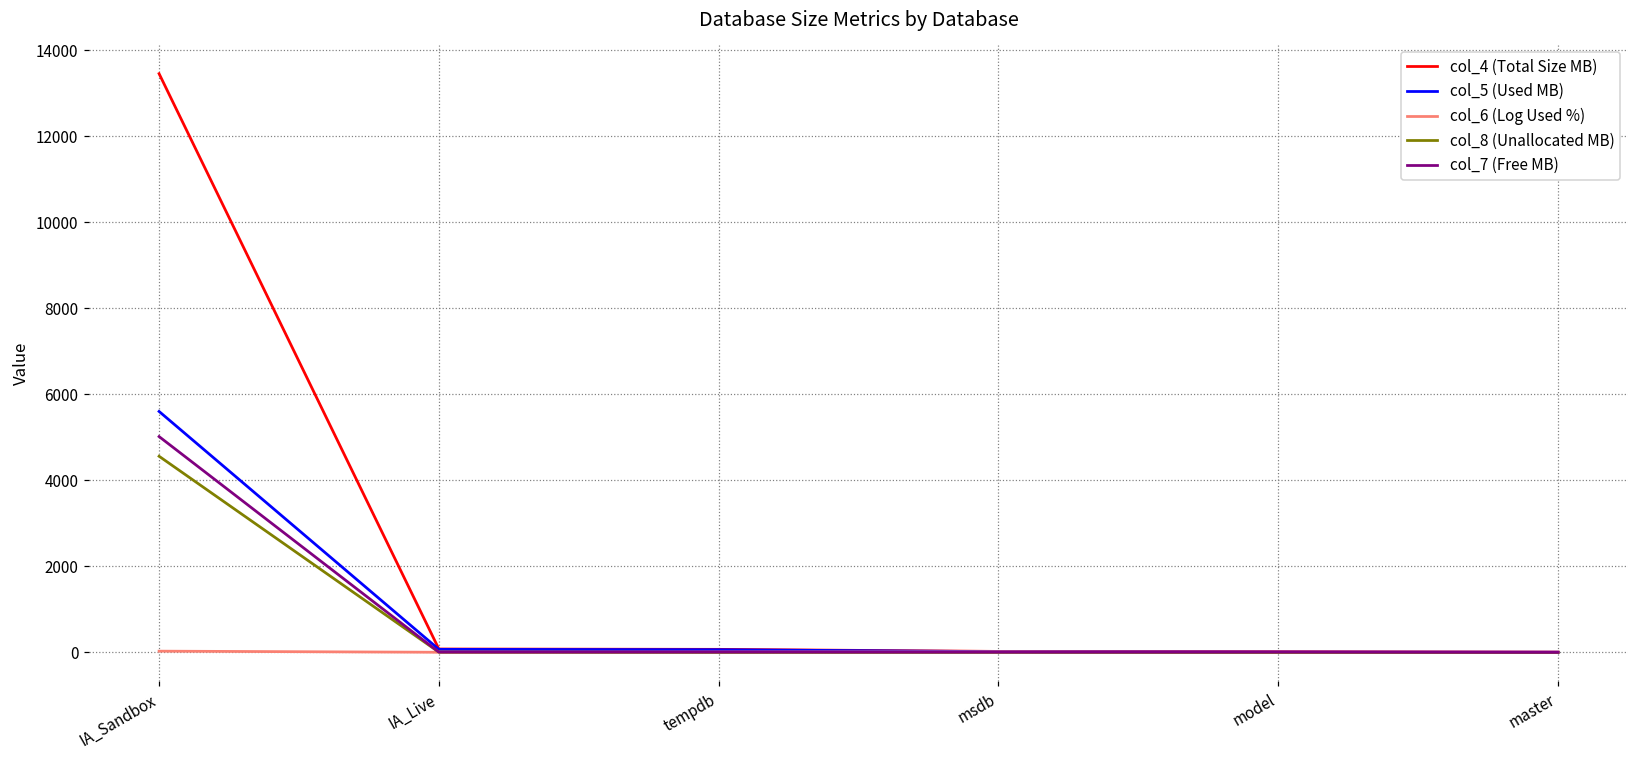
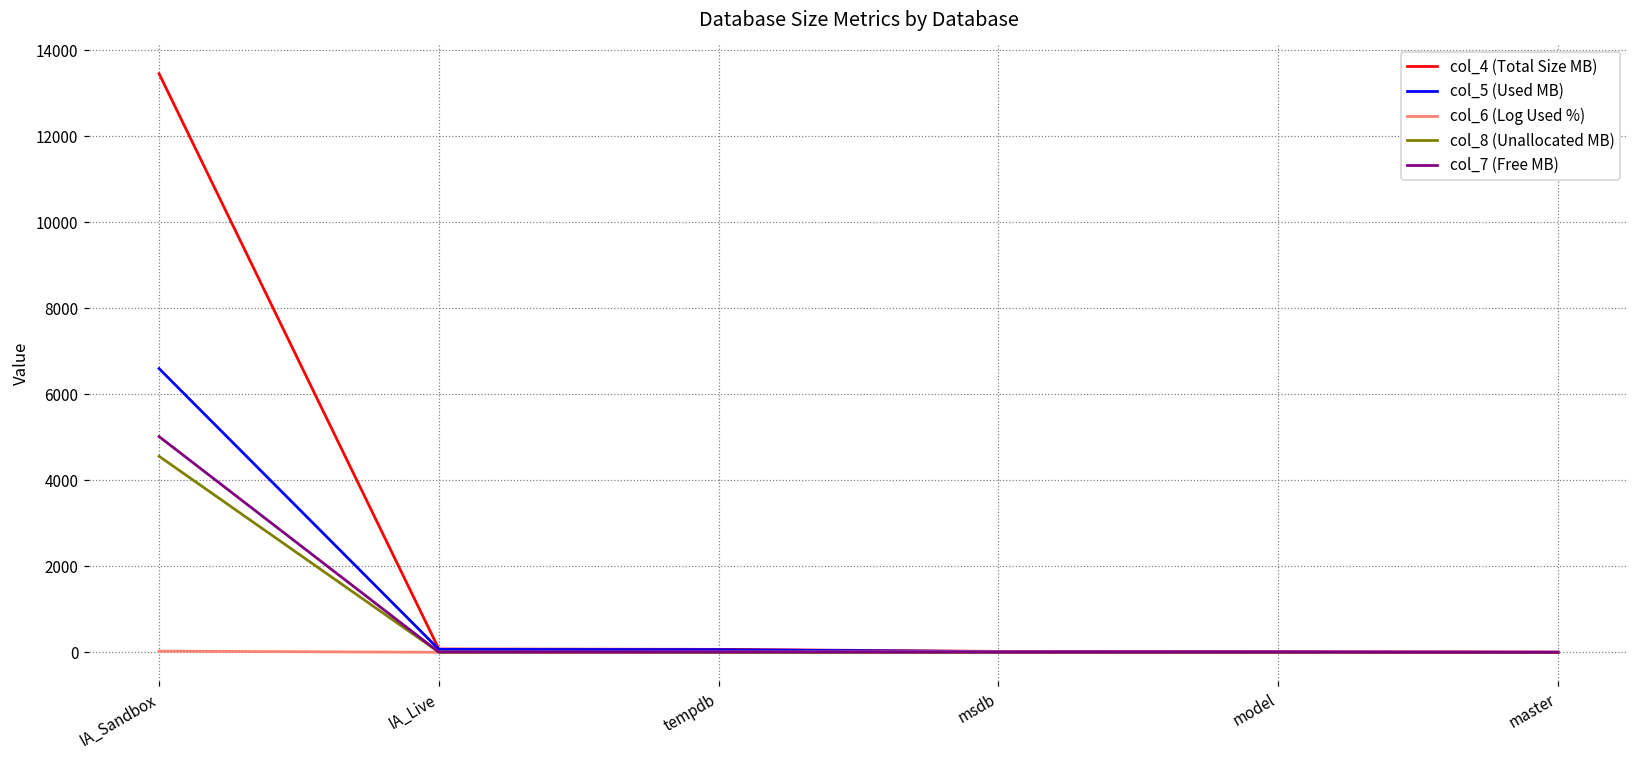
col_5 (Used MB), IA_Sandbox: 5600 -> 6600
